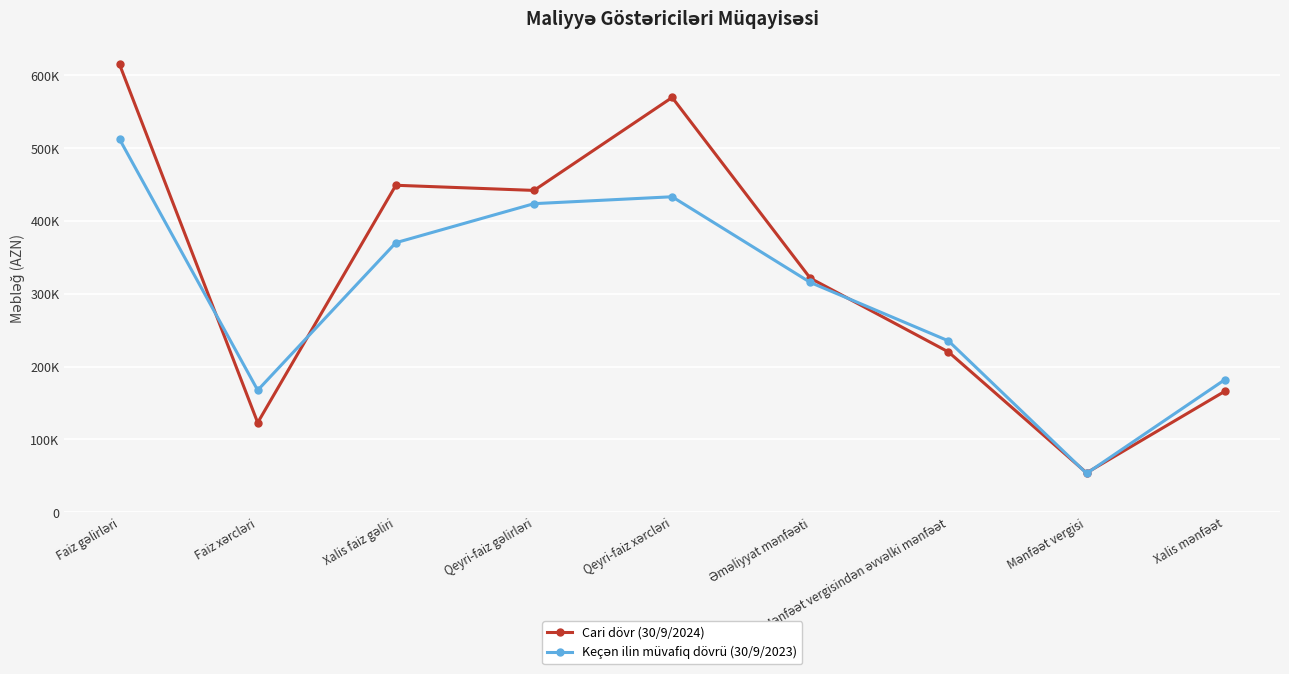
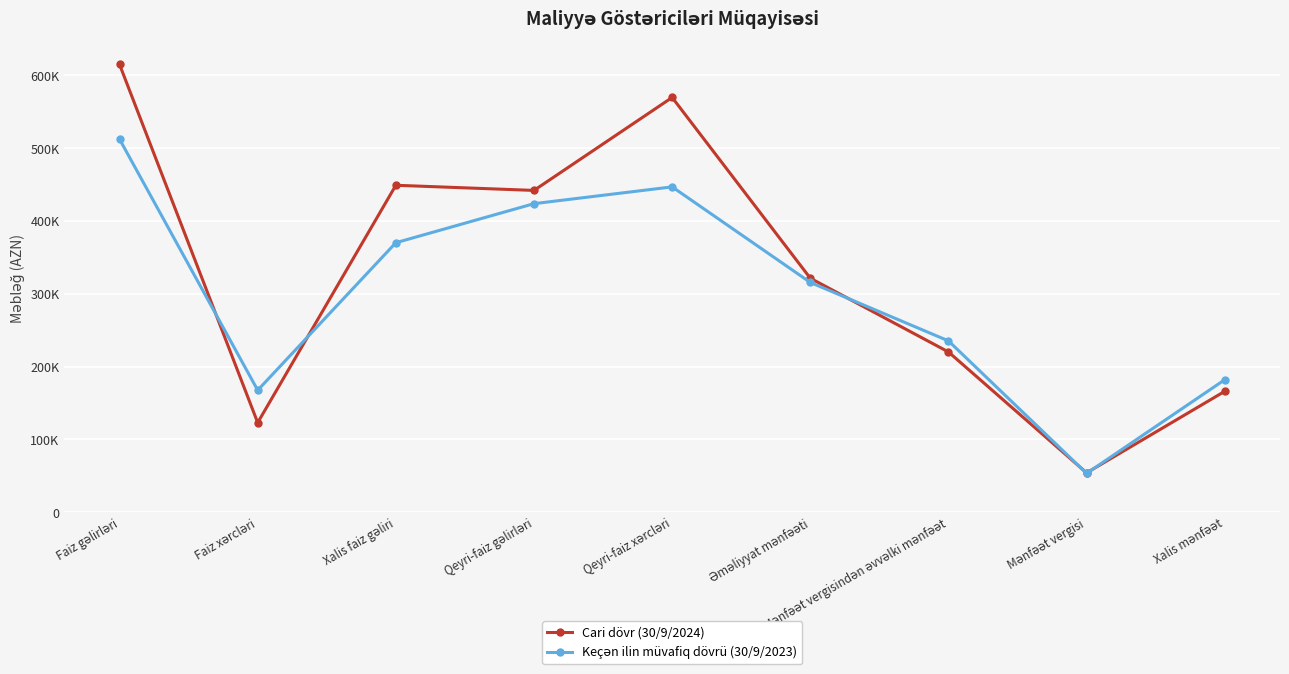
Keçən ilin müvafiq dövrü (30/9/2023), Qeyri-faiz xərcləri: 430000 -> 450000
